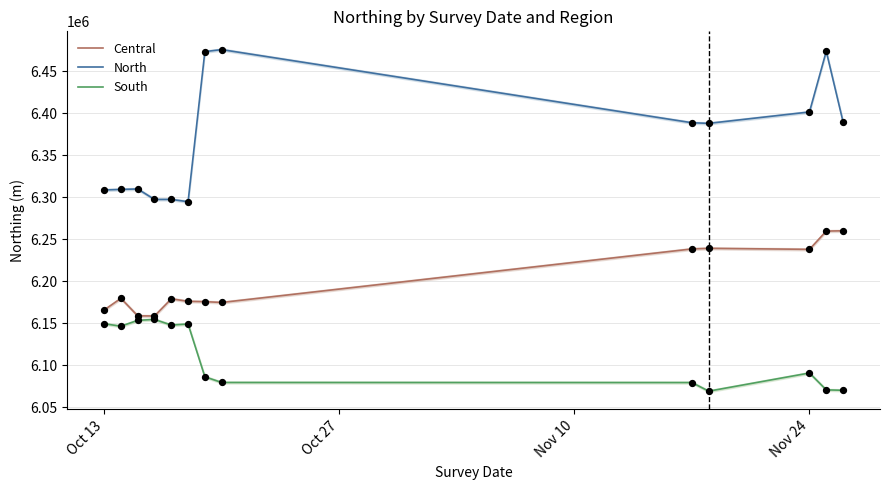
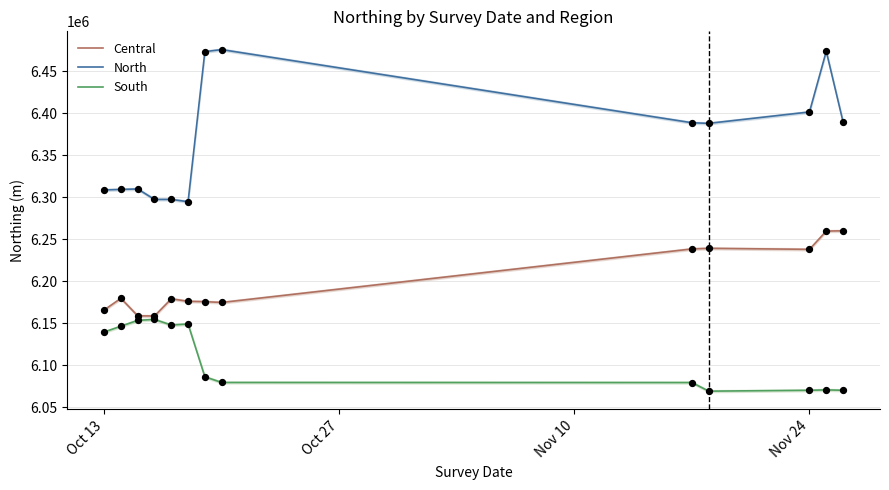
South, Oct 13: 6150000 -> 6140000
South, Nov 24: 6090000 -> 6070000
